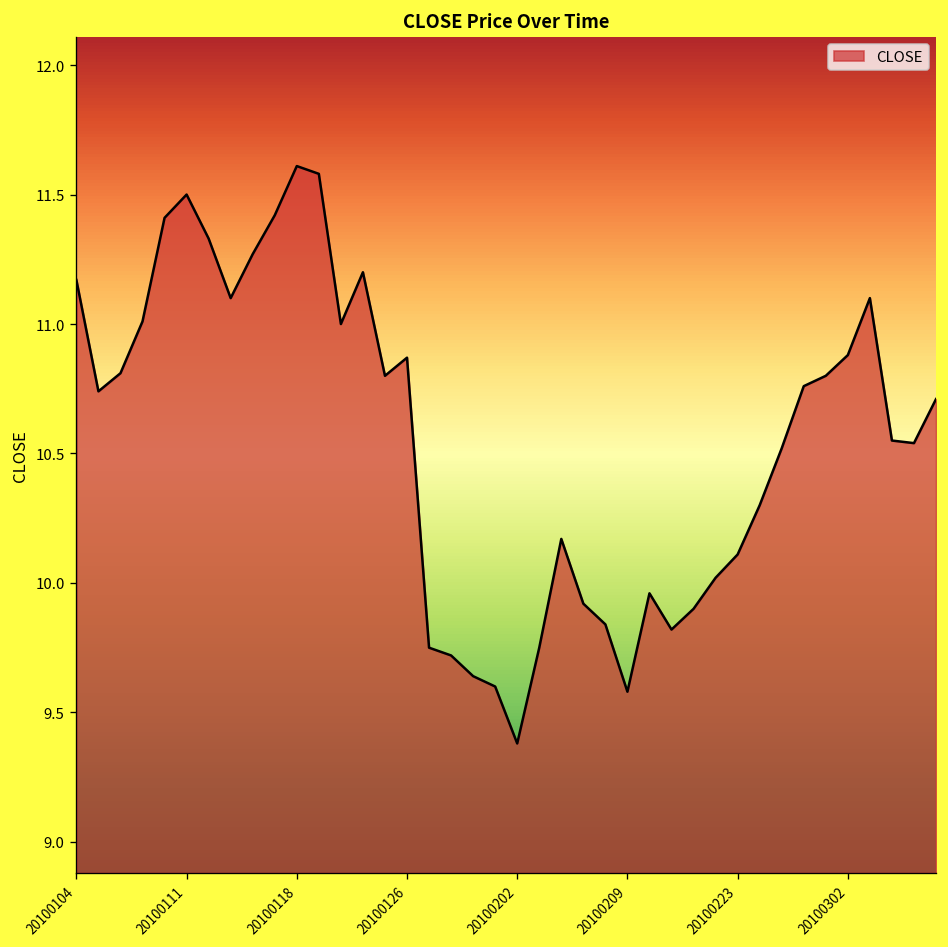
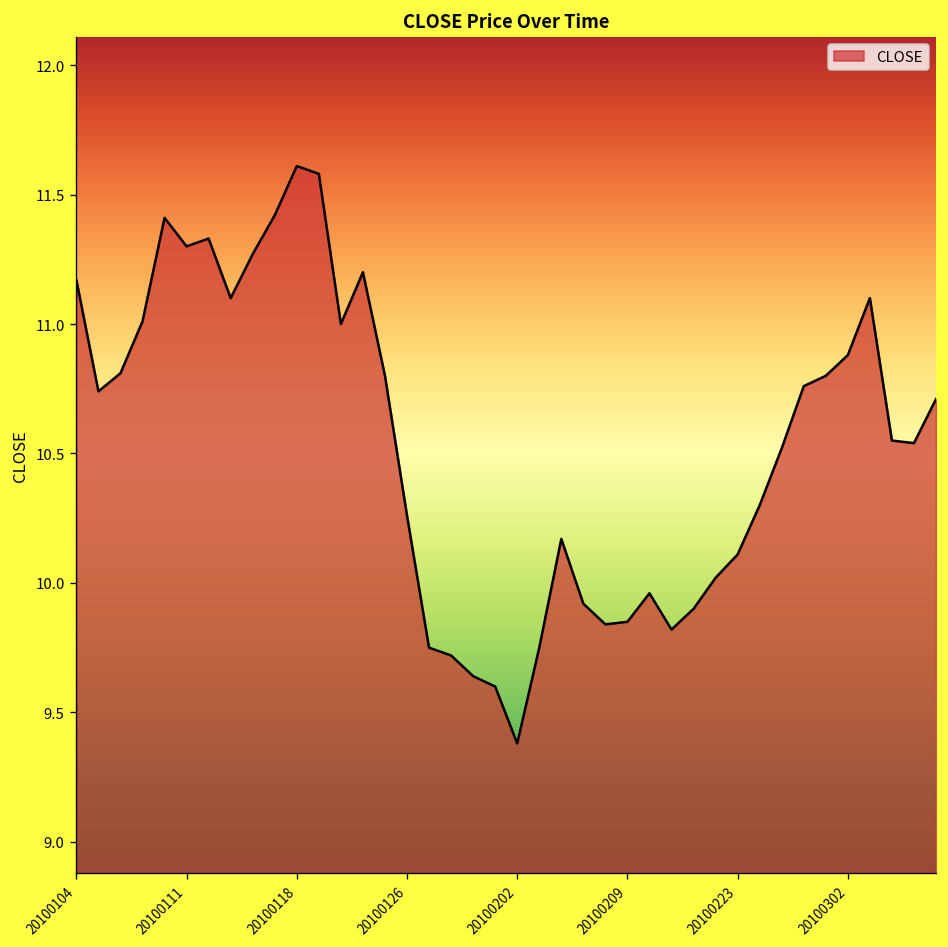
20100111: 11.5 -> 11.3
20100126: 10.87 -> 10.26
20100209: 9.58 -> 9.85
